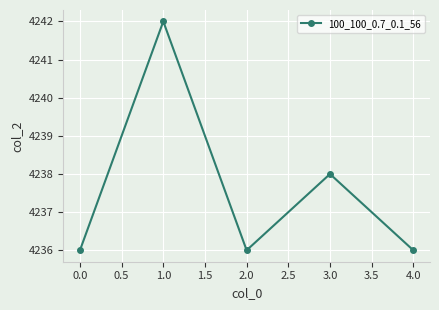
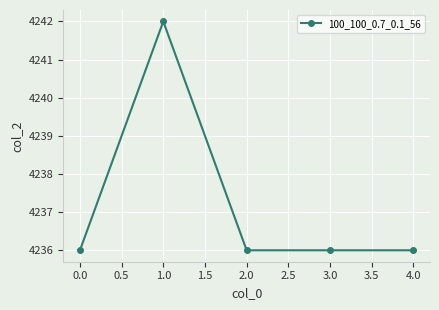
3.0: 4238 -> 4236
